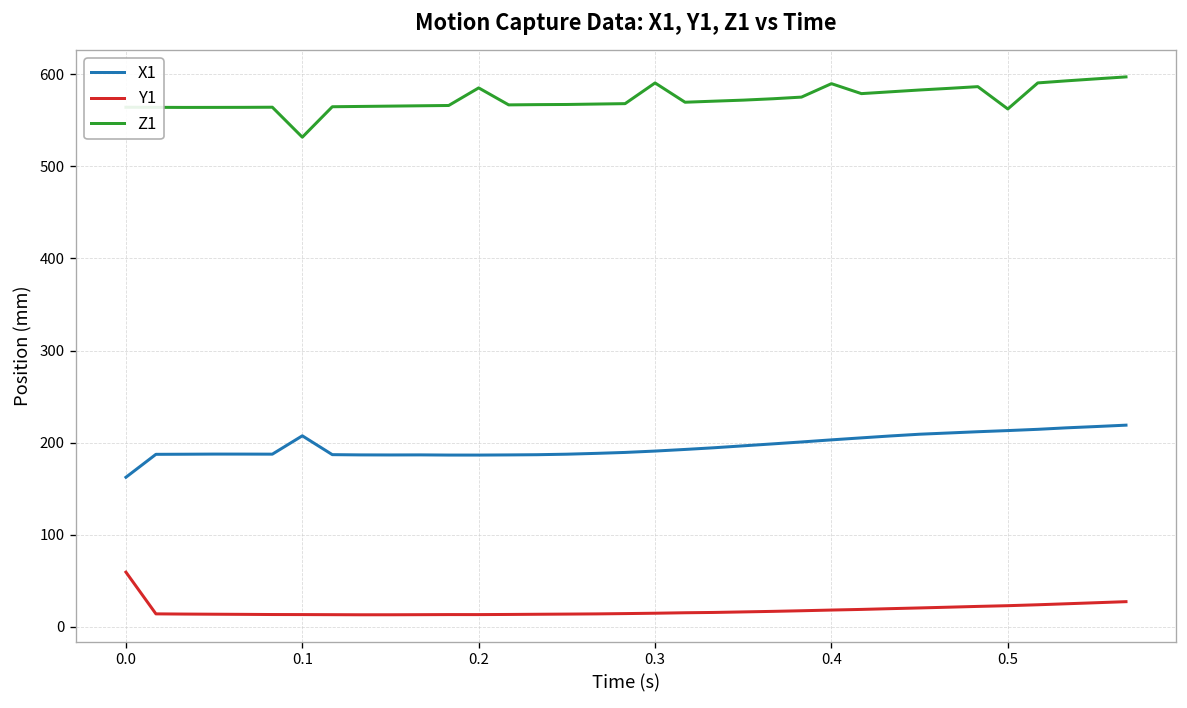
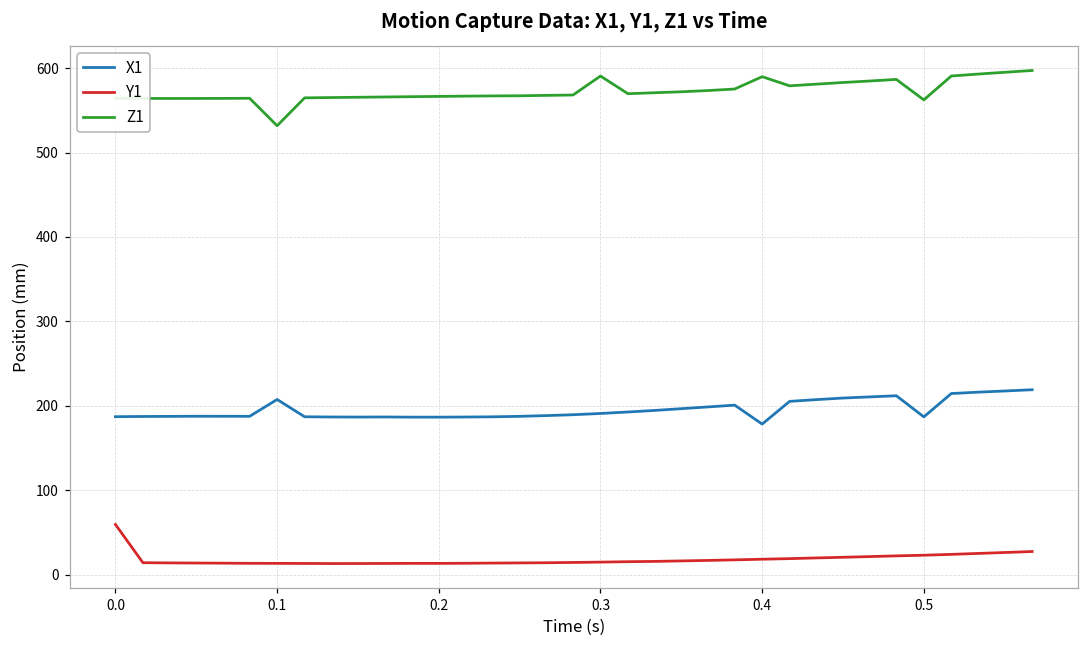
X1, 0.0: 160 -> 190
Z1, 0.2: 590 -> 570
X1, 0.4: 200 -> 180
X1, 0.5: 210 -> 190
